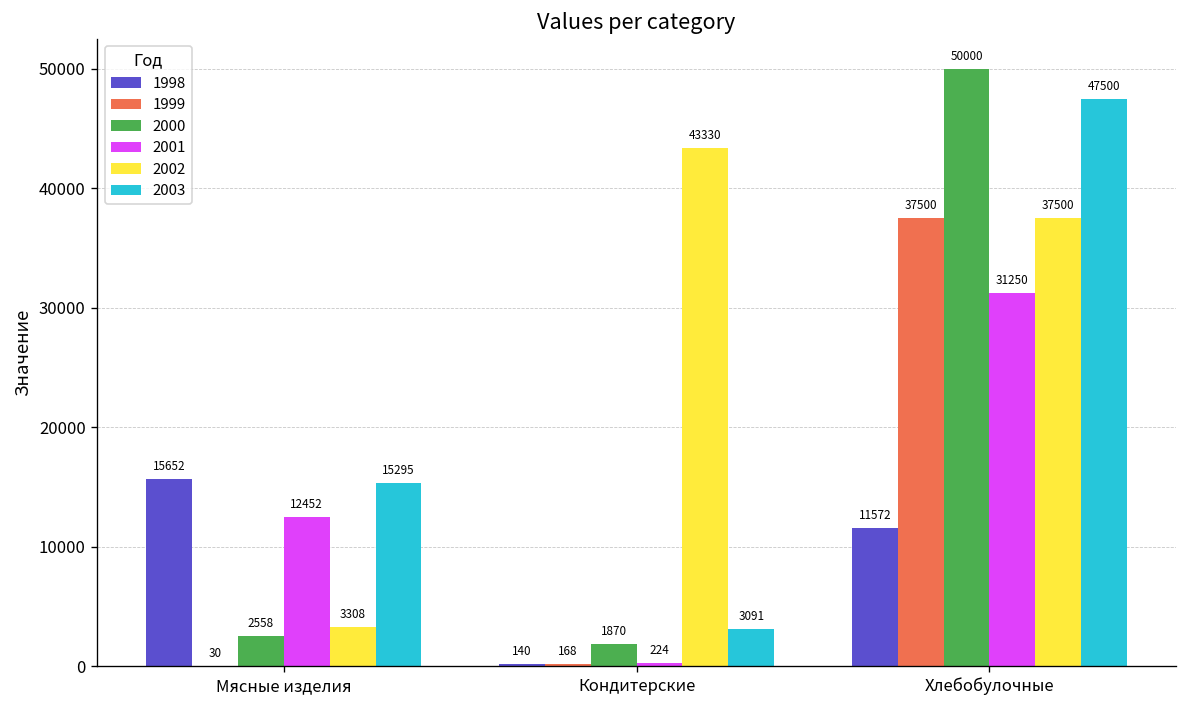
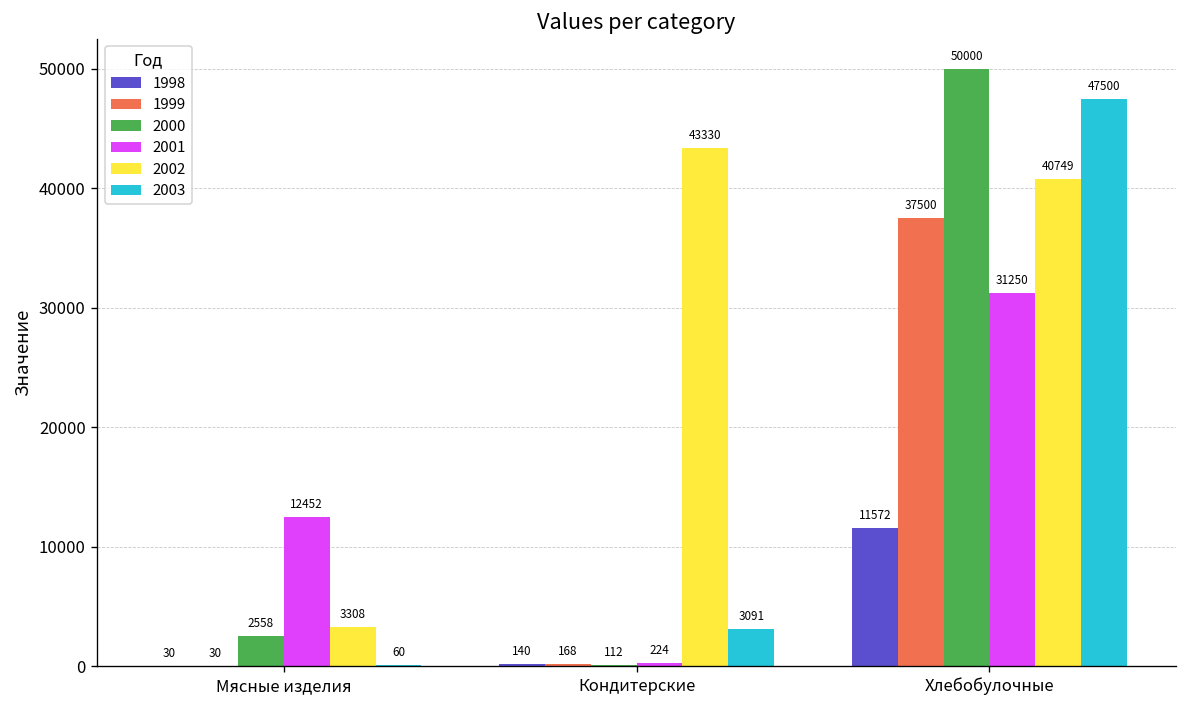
1998, Мясные изделия: 15652 -> 30
2003, Мясные изделия: 15295 -> 60
2000, Кондитерские: 1870 -> 112
2002, Хлебобулочные: 37500 -> 40749
